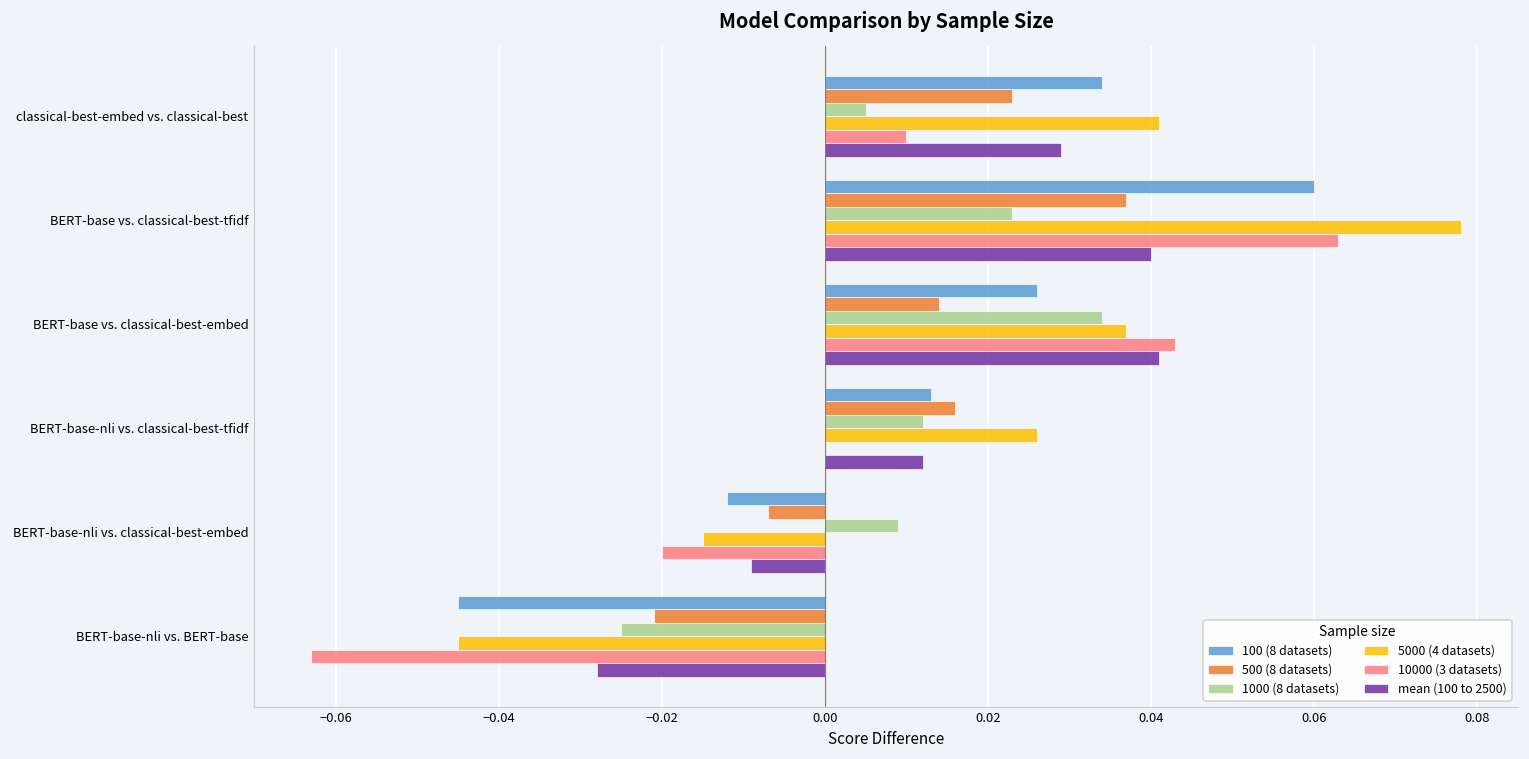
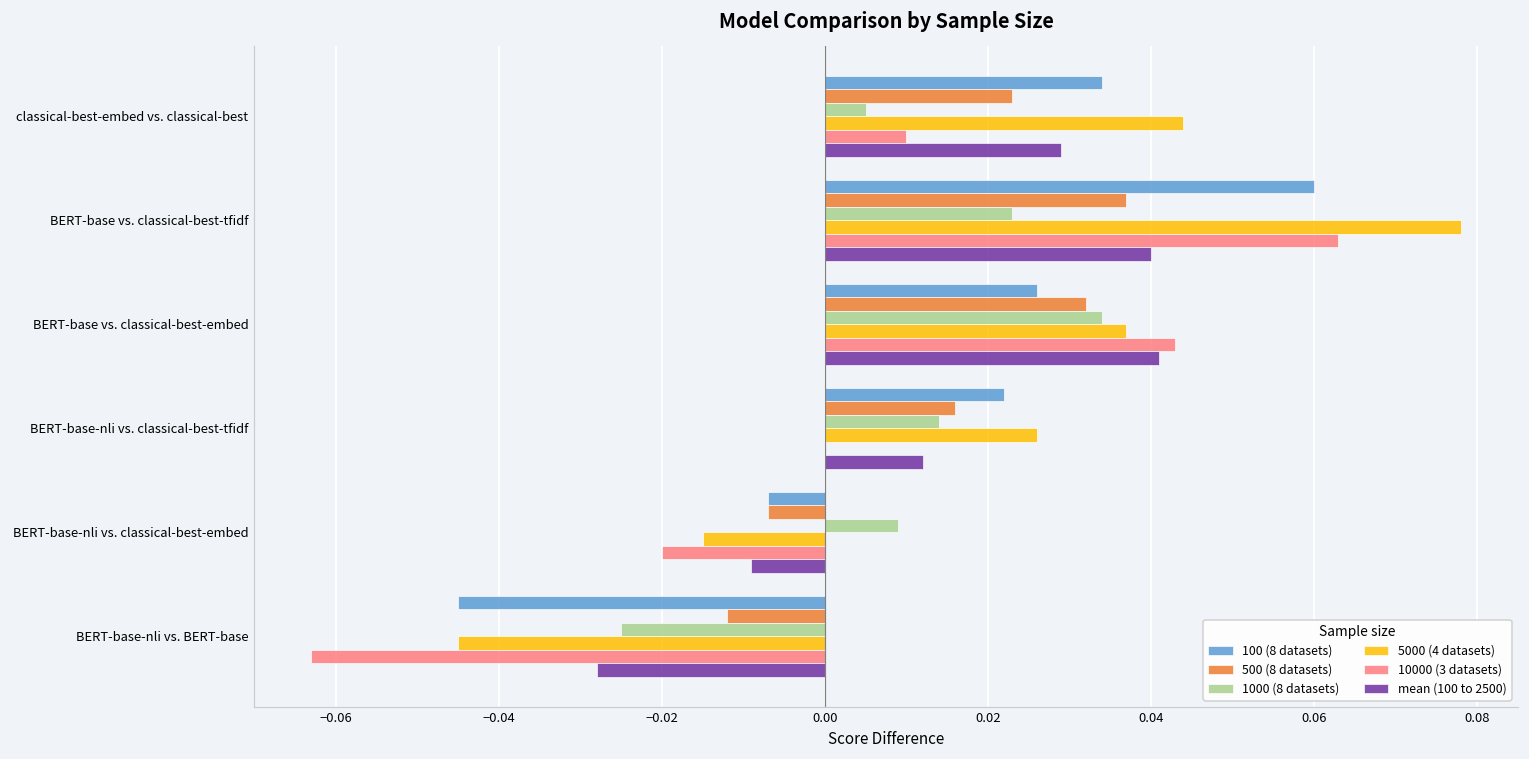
5000 (4 datasets), classical-best-embed vs. classical-best: 0.041 -> 0.044
500 (8 datasets), BERT-base vs. classical-best-embed: 0.014 -> 0.032
100 (8 datasets), BERT-base-nli vs. classical-best-tfidf: 0.013 -> 0.022
1000 (8 datasets), BERT-base-nli vs. classical-best-tfidf: 0.012 -> 0.014
100 (8 datasets), BERT-base-nli vs. classical-best-embed: -0.012 -> -0.007
500 (8 datasets), BERT-base-nli vs. BERT-base: -0.021 -> -0.012
